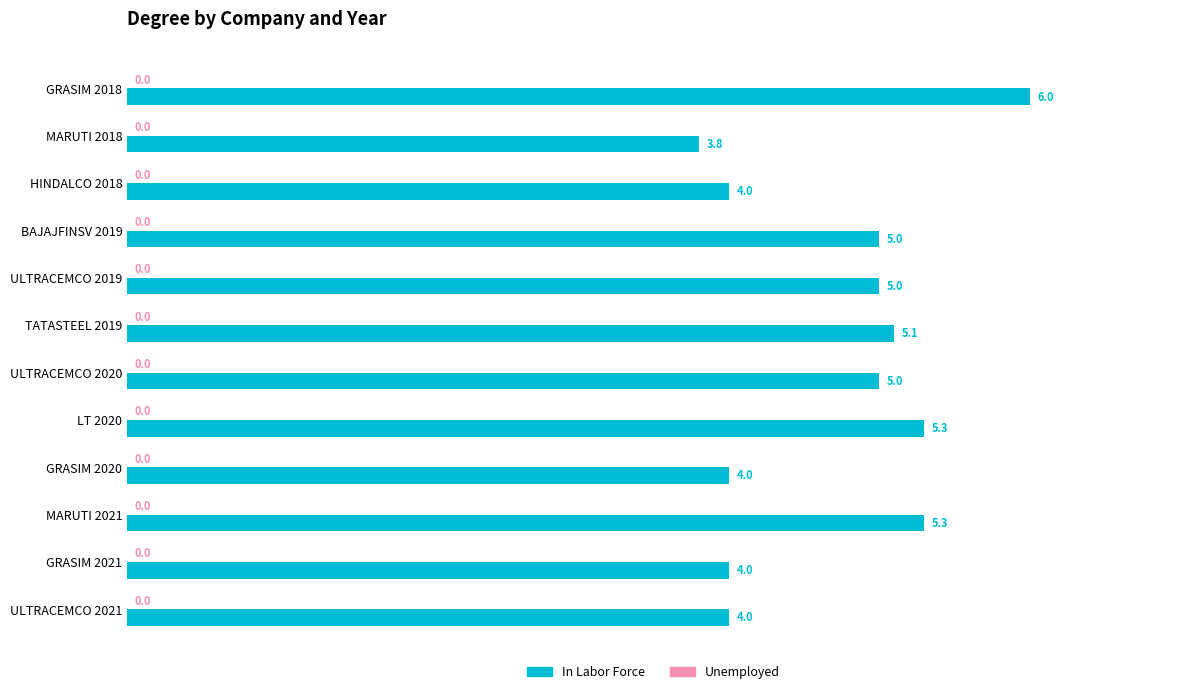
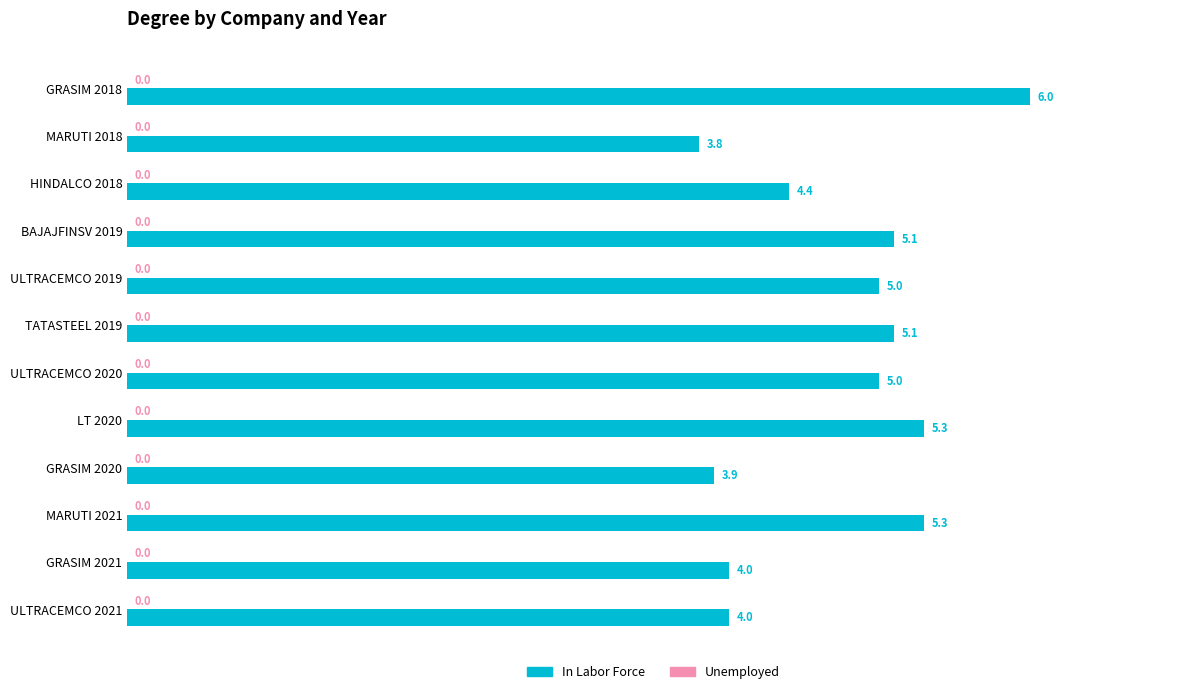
In Labor Force, HINDALCO 2018: 4.0 -> 4.4
In Labor Force, BAJAJFINSV 2019: 5.0 -> 5.1
In Labor Force, GRASIM 2020: 4.0 -> 3.9
